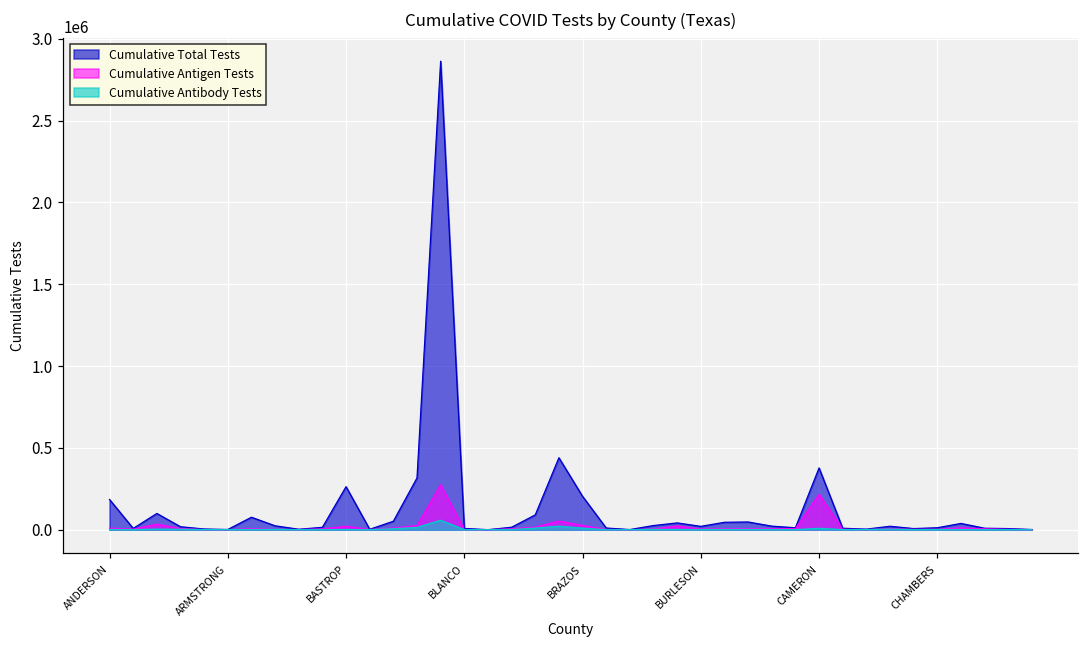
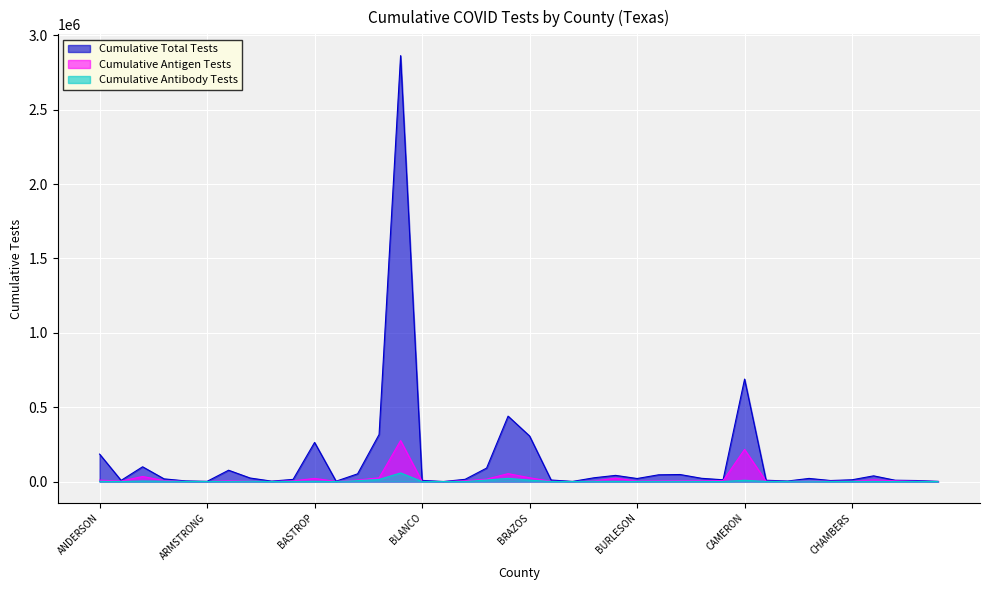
Cumulative Total Tests, BRAZOS: 200000 -> 310000
Cumulative Total Tests, CAMERON: 380000 -> 690000
